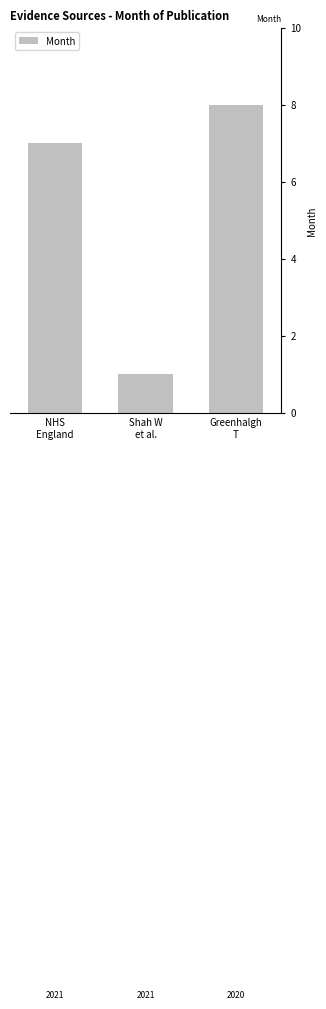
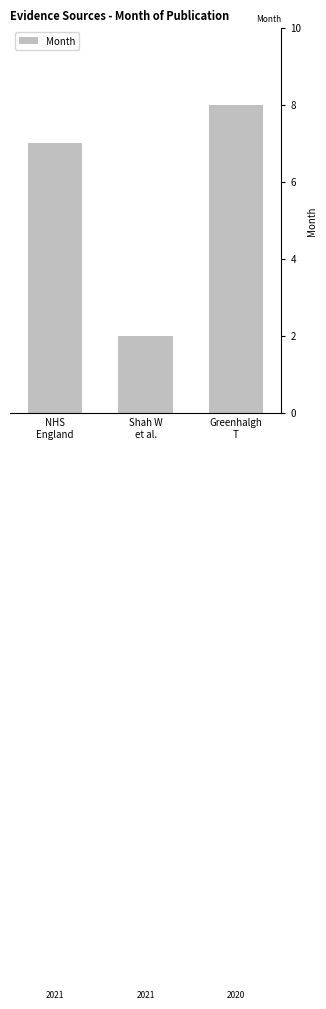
Shah W et al.: 1 -> 2
